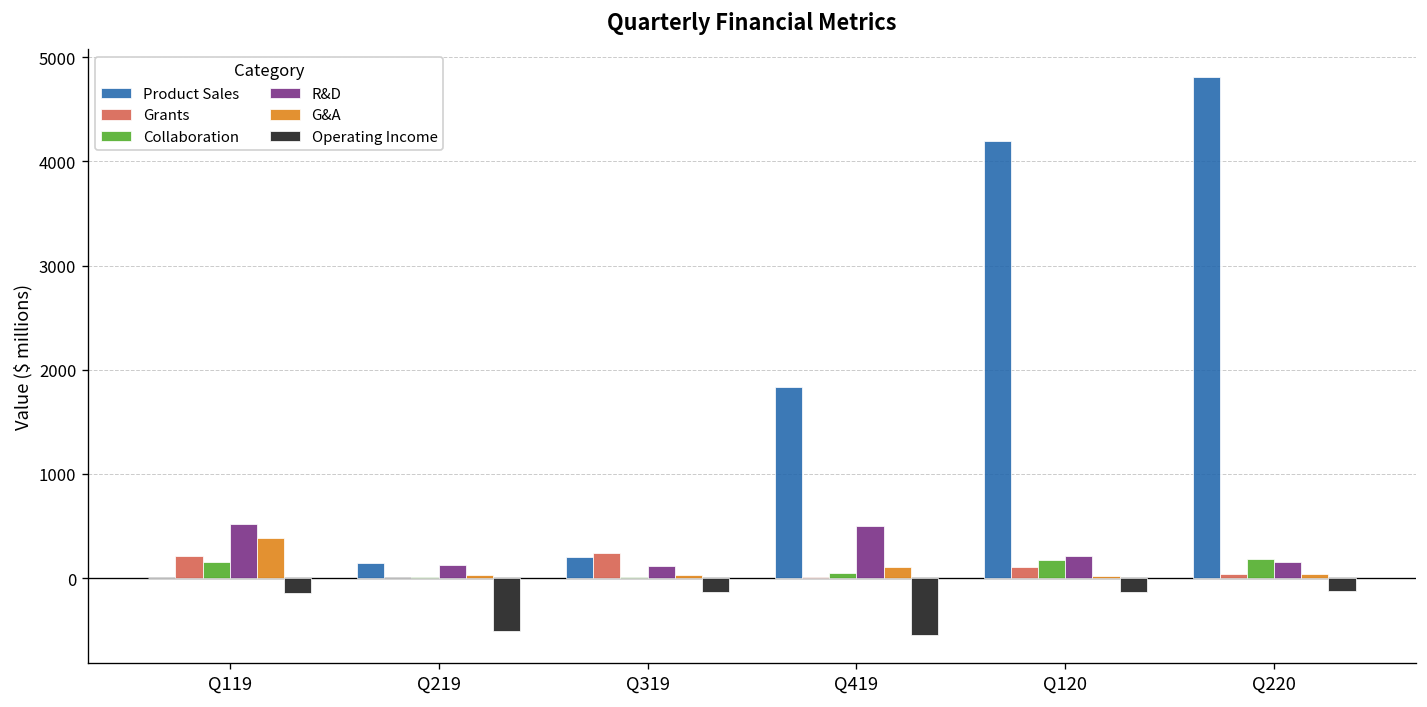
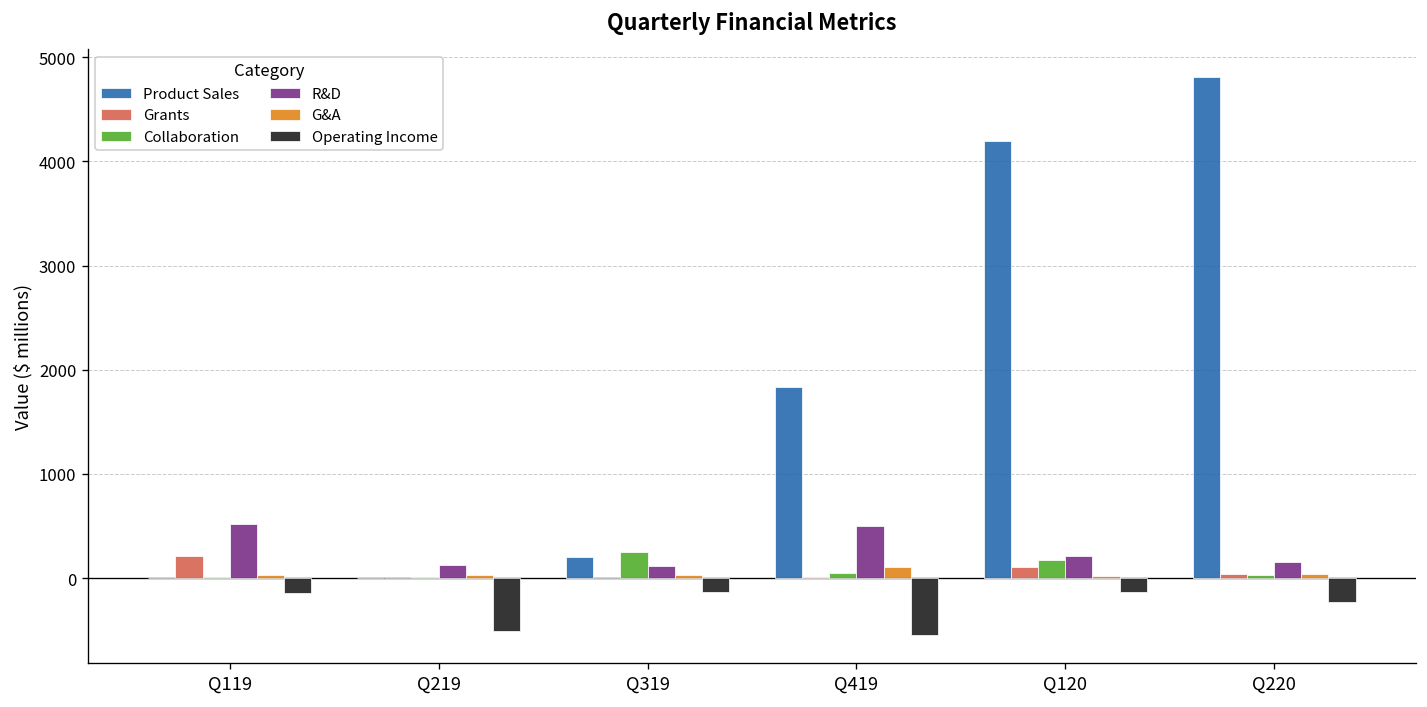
Collaboration, Q119: 200 -> 0
G&A, Q119: 400 -> 0
Product Sales, Q219: 100 -> 0
Grants, Q319: 200 -> 0
Collaboration, Q319: 0 -> 300
Collaboration, Q220: 200 -> 0
Operating Income, Q220: -100 -> -200
